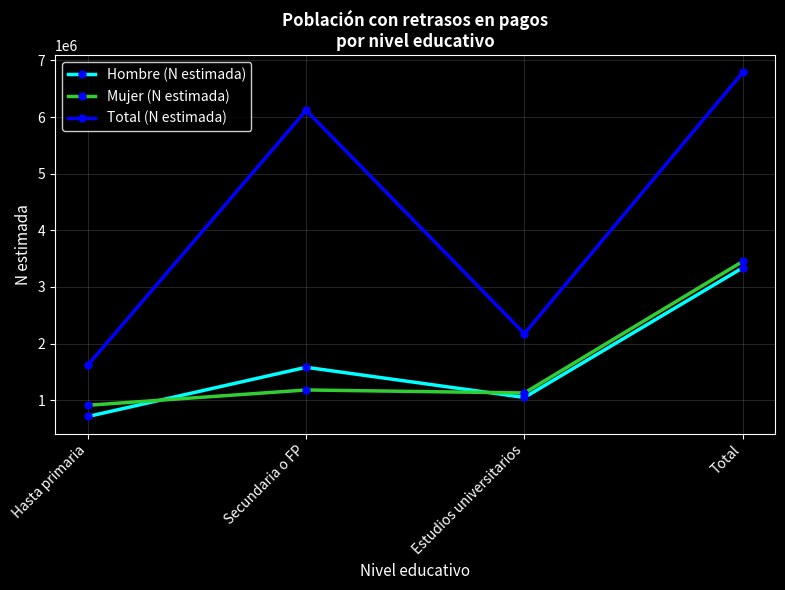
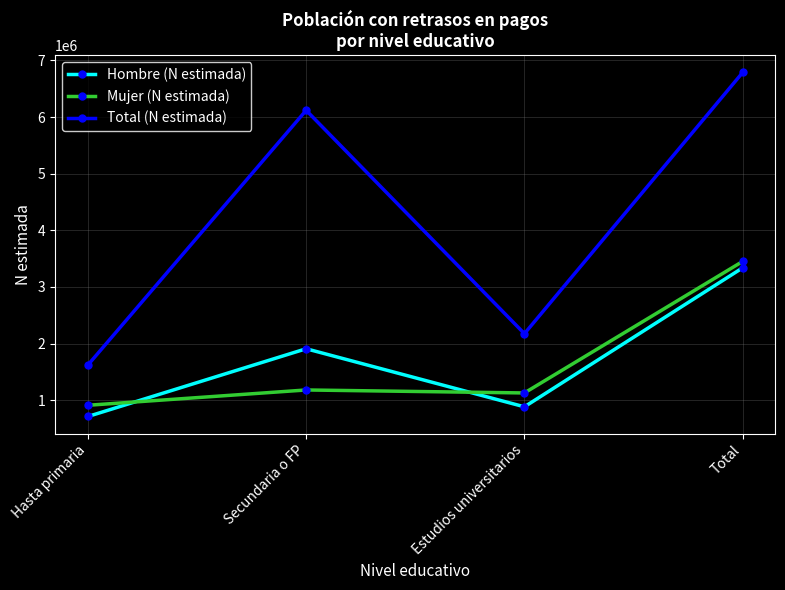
Hombre (N estimada), Secundaria o FP: 1600000 -> 1900000
Hombre (N estimada), Estudios universitarios: 1000000 -> 900000
